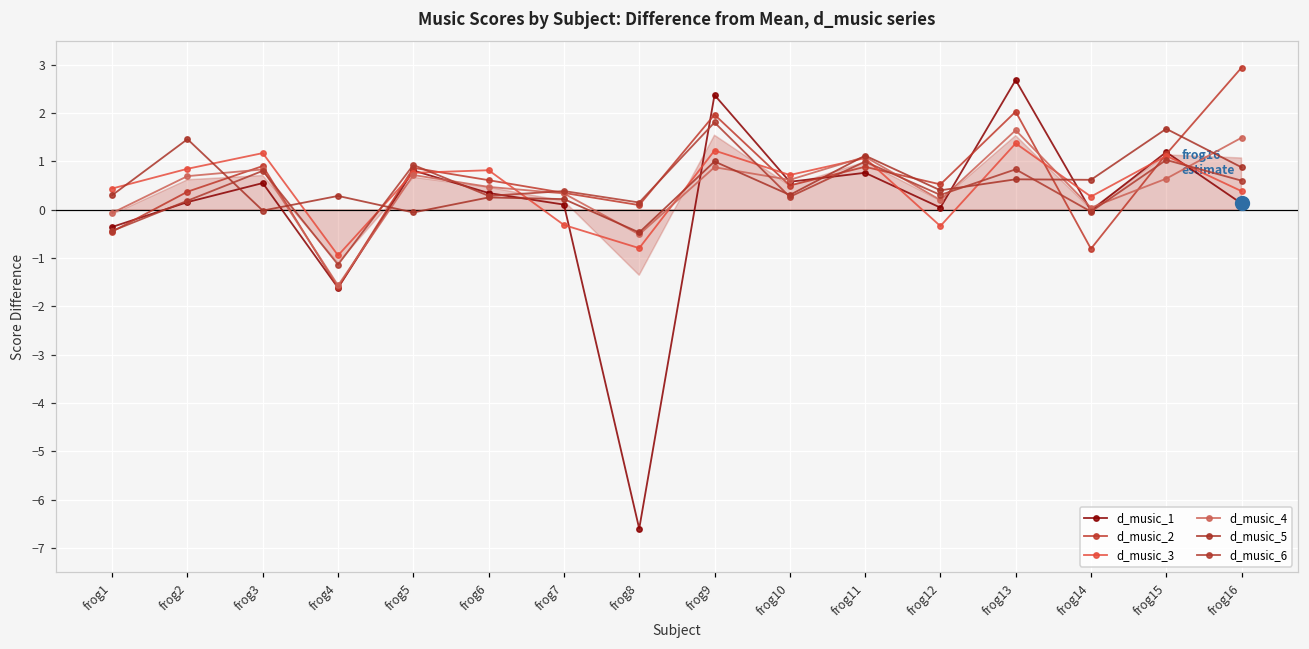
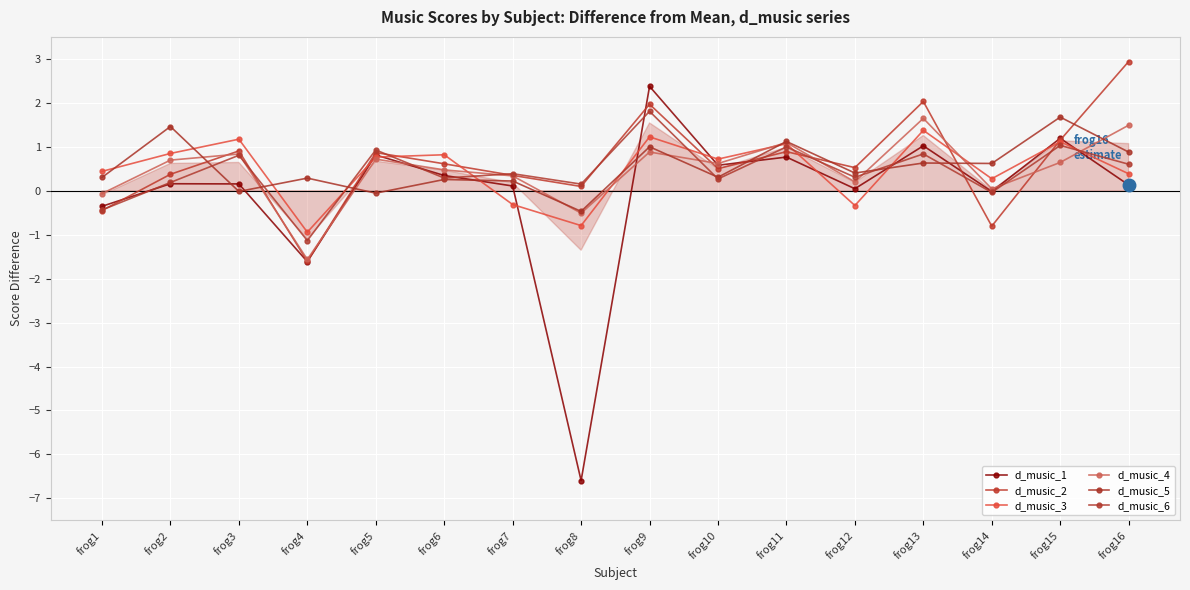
d_music_1, frog3: 0.6 -> 0.2
d_music_1, frog13: 2.7 -> 1.0
